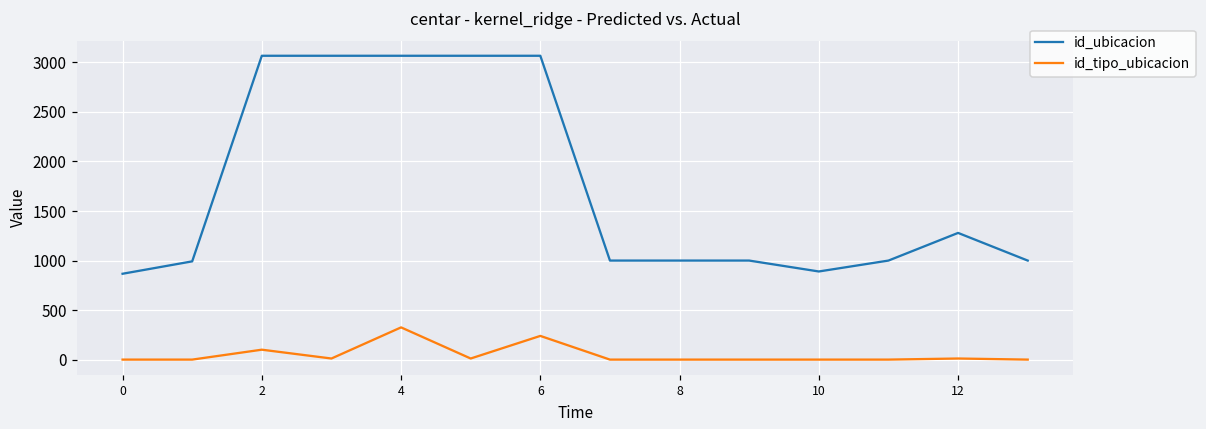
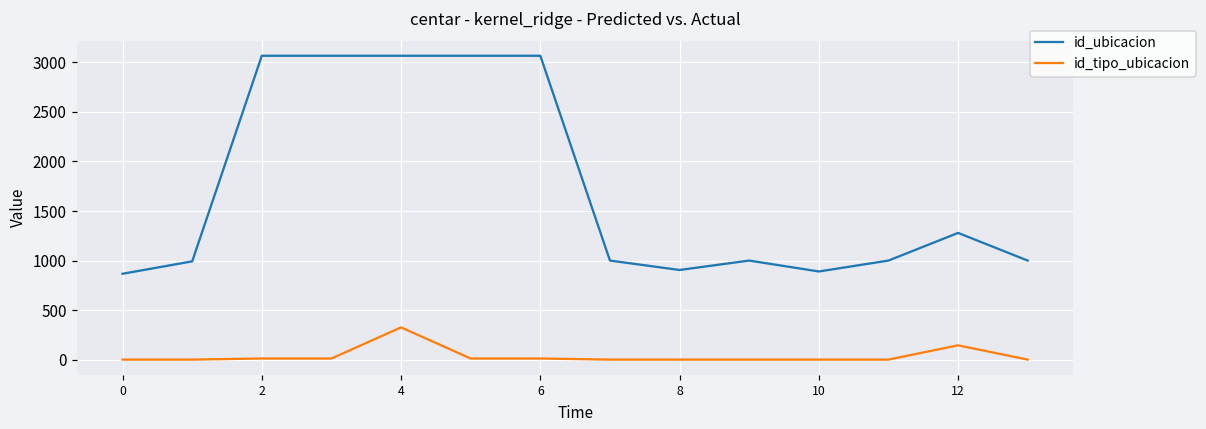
id_tipo_ubicacion, 2: 100 -> 0
id_tipo_ubicacion, 6: 200 -> 0
id_ubicacion, 8: 1000 -> 900
id_tipo_ubicacion, 12: 0 -> 100
